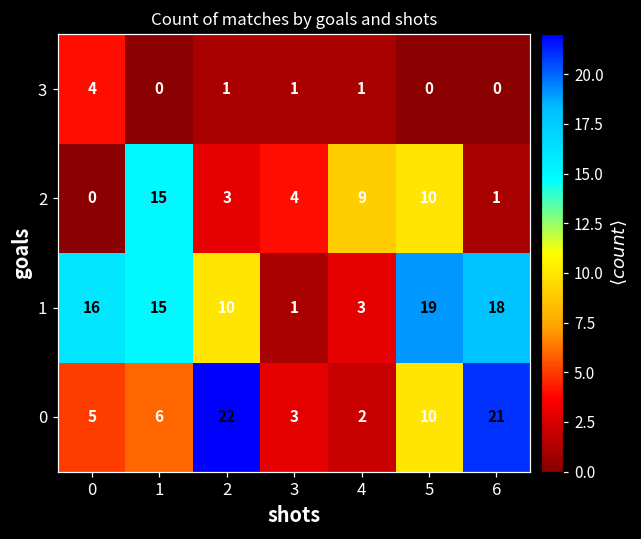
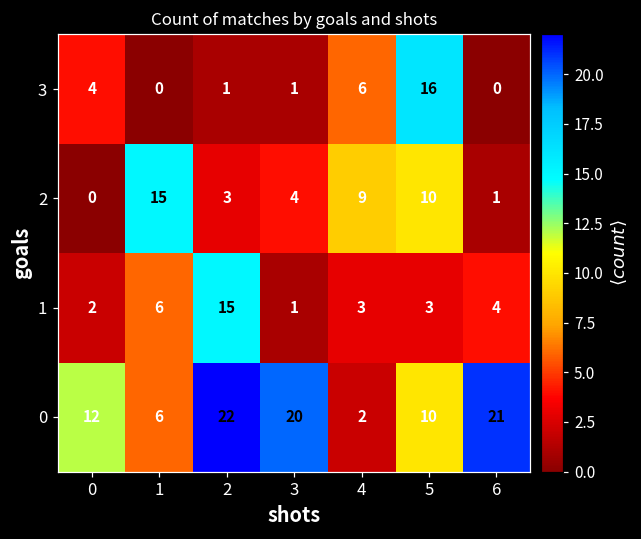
3, 4: 1 -> 6
3, 5: 0 -> 16
1, 0: 16 -> 2
1, 1: 15 -> 6
1, 2: 10 -> 15
1, 5: 19 -> 3
1, 6: 18 -> 4
0, 0: 5 -> 12
0, 3: 3 -> 20
